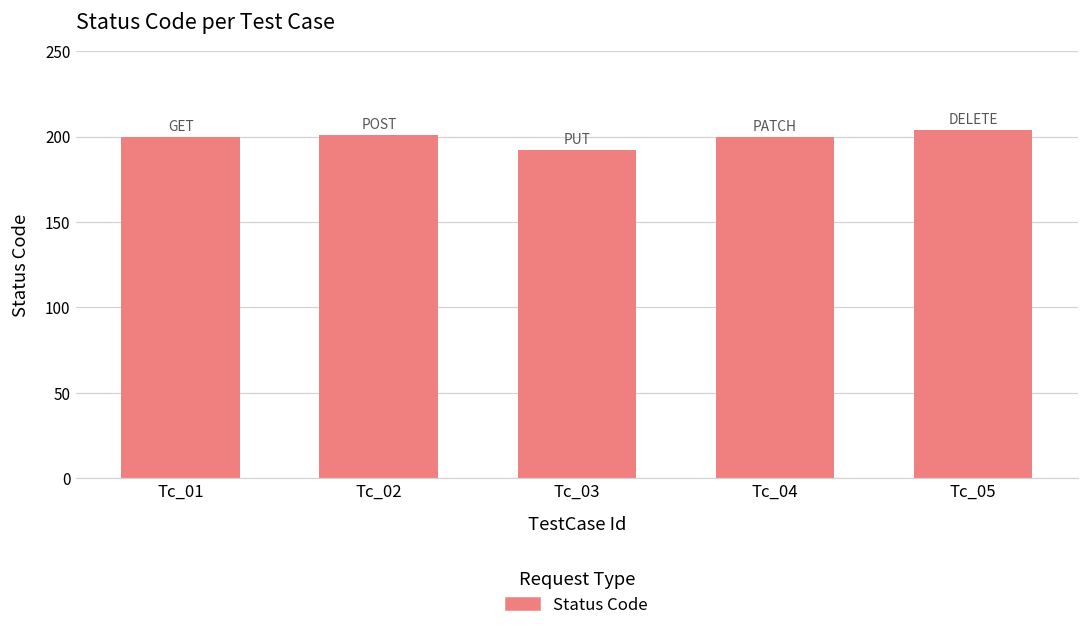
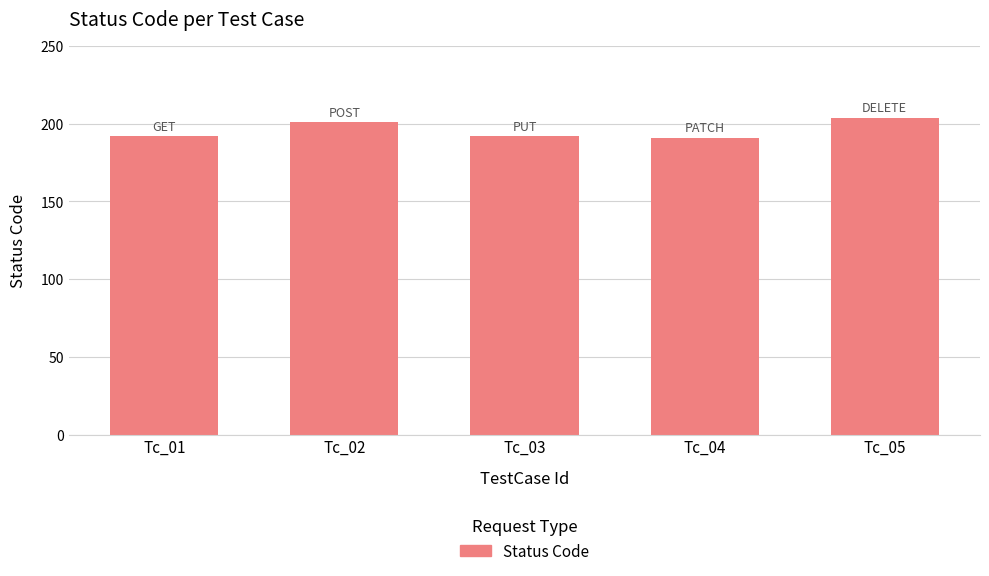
Tc_01: 200 -> 192
Tc_04: 200 -> 191
